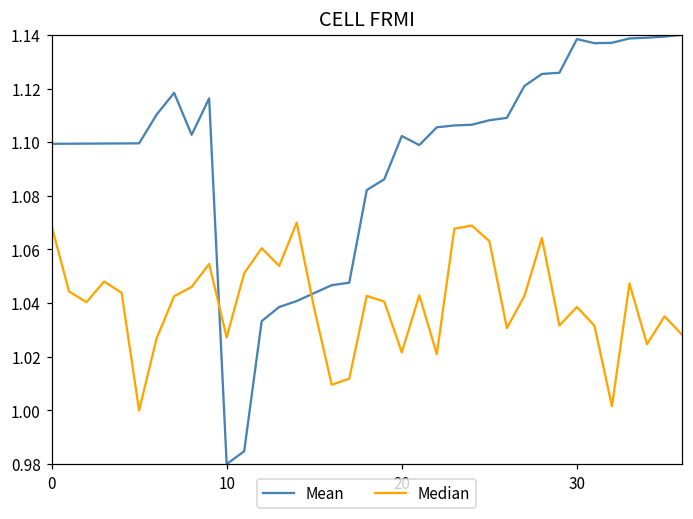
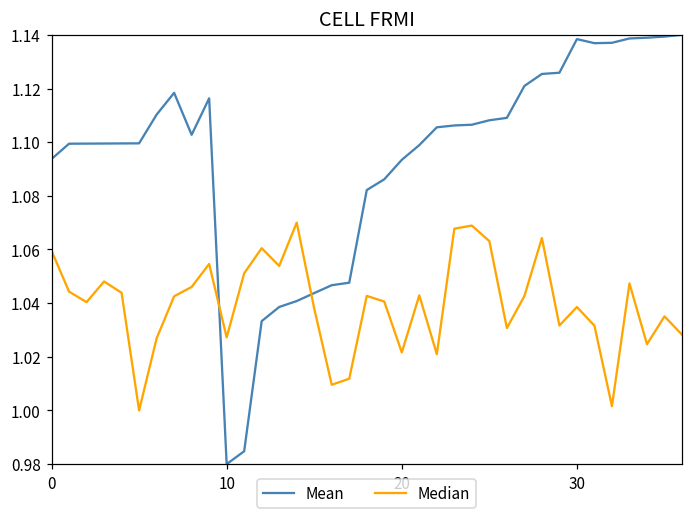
Mean, 0: 1.099 -> 1.094
Median, 0: 1.069 -> 1.060
Mean, 20: 1.102 -> 1.093
